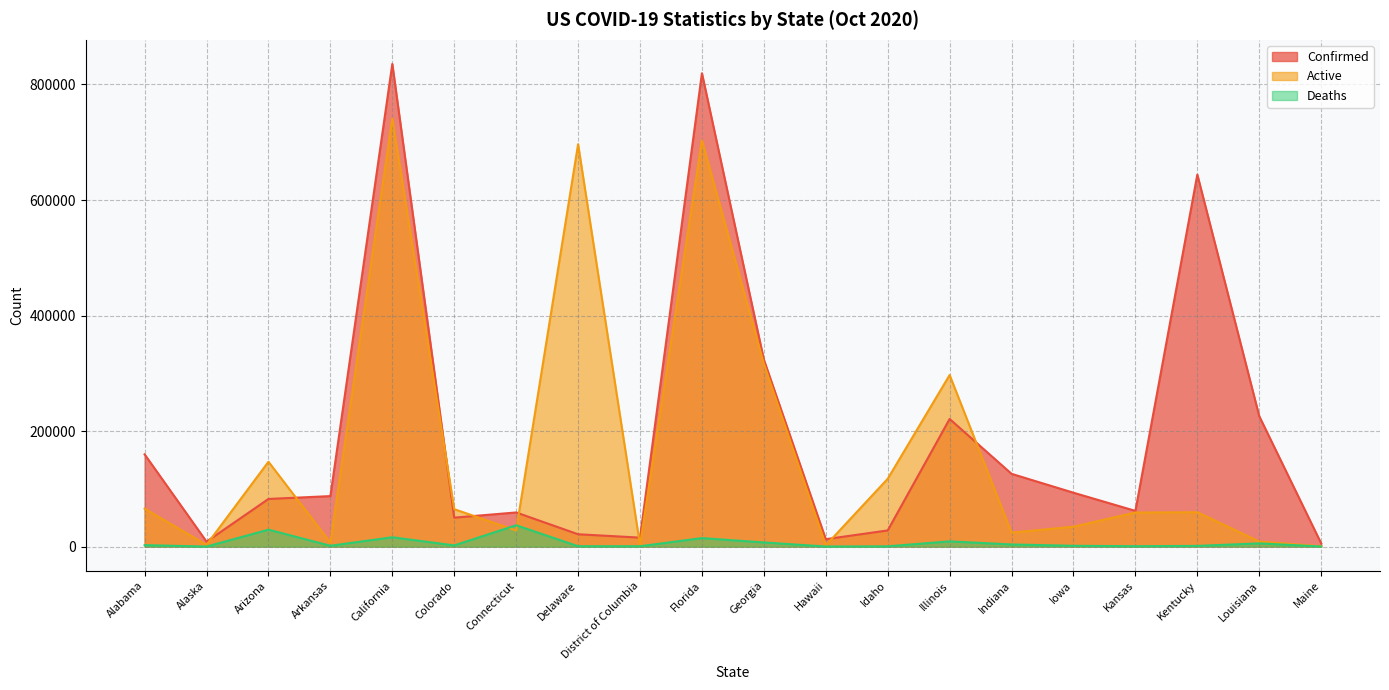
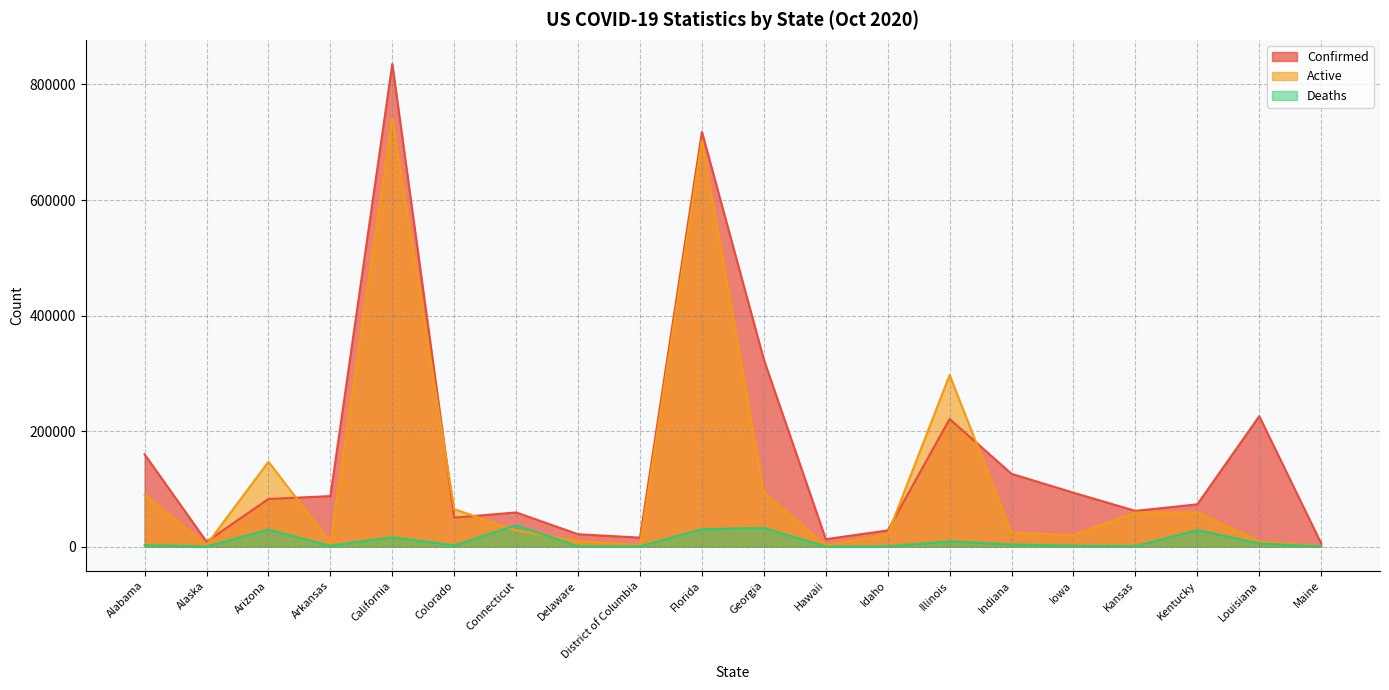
Active, Alabama: 70000 -> 90000
Active, Delaware: 700000 -> 10000
Confirmed, Florida: 820000 -> 720000
Deaths, Florida: 10000 -> 30000
Active, Georgia: 320000 -> 90000
Deaths, Georgia: 10000 -> 30000
Active, Idaho: 120000 -> 20000
Active, Iowa: 30000 -> 20000
Confirmed, Kentucky: 640000 -> 70000
Deaths, Kentucky: 0 -> 30000
